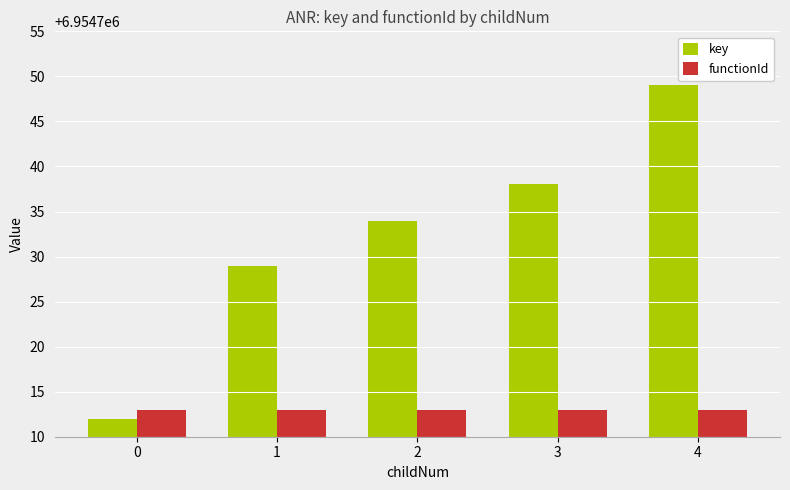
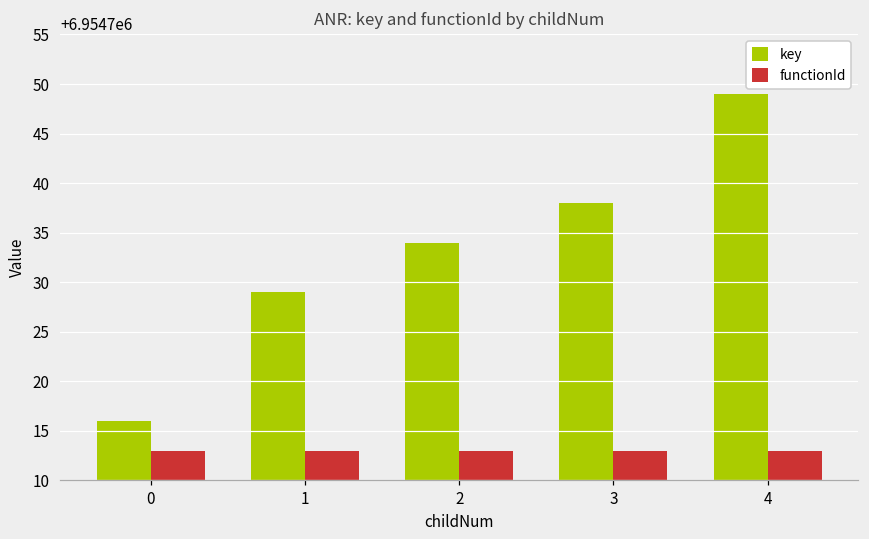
key, 0: 6954712 -> 6954716
